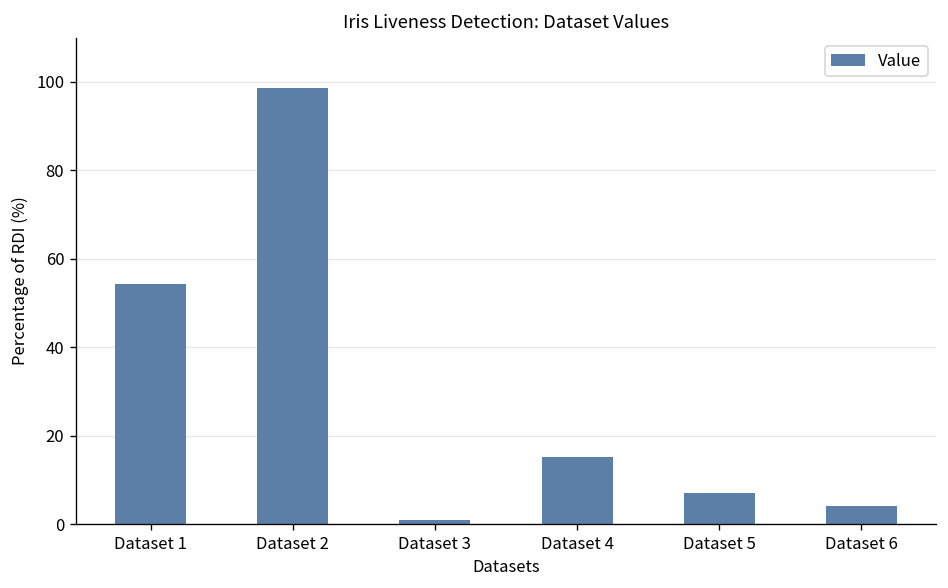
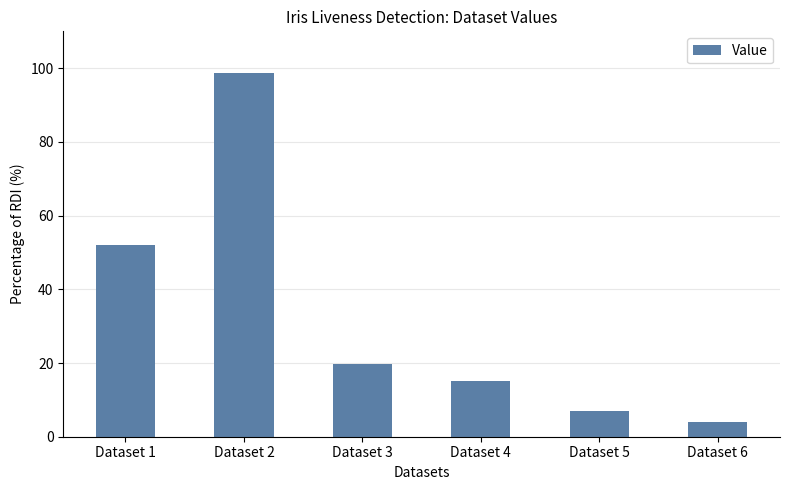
Dataset 1: 54 -> 52
Dataset 3: 1 -> 20
